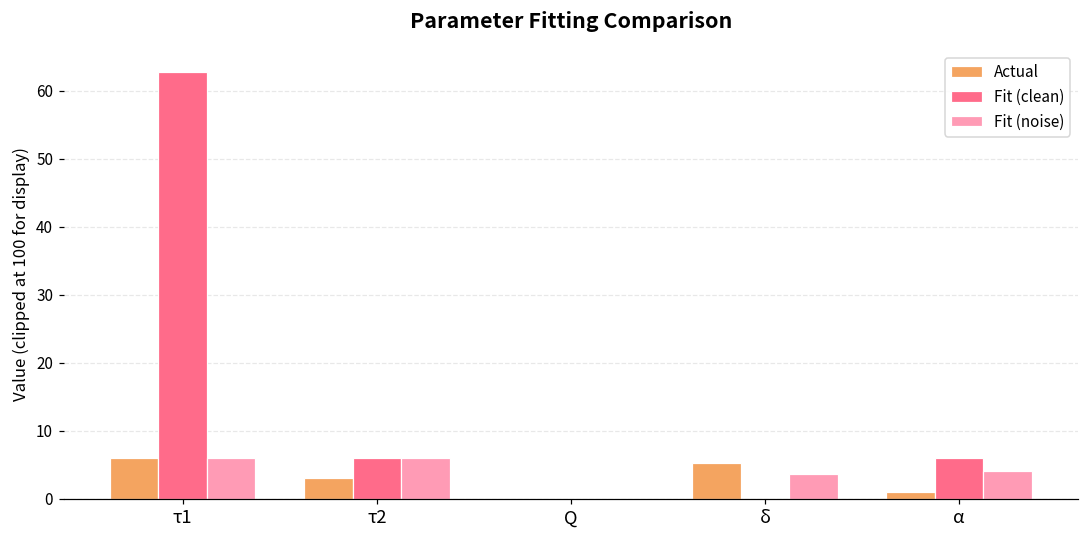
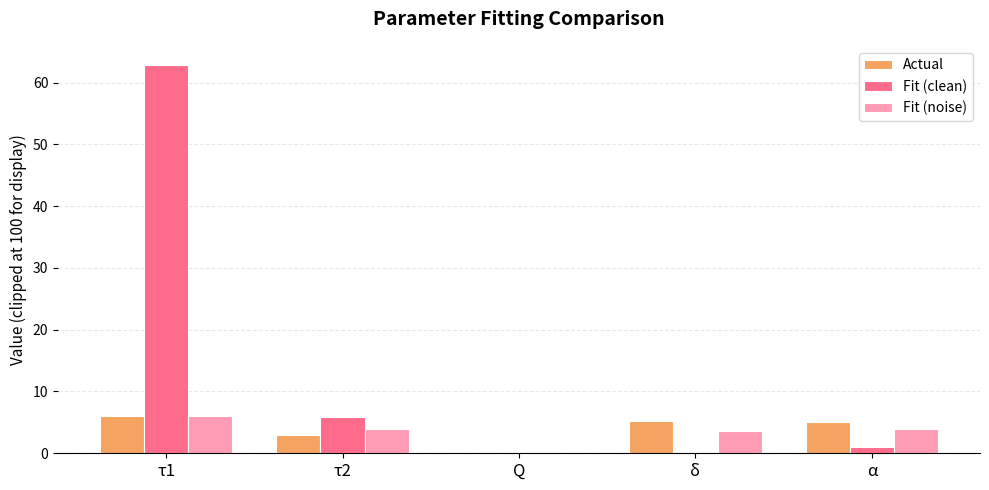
Fit (noise), τ2: 6 -> 4
Actual, α: 1 -> 5
Fit (clean), α: 6 -> 1
